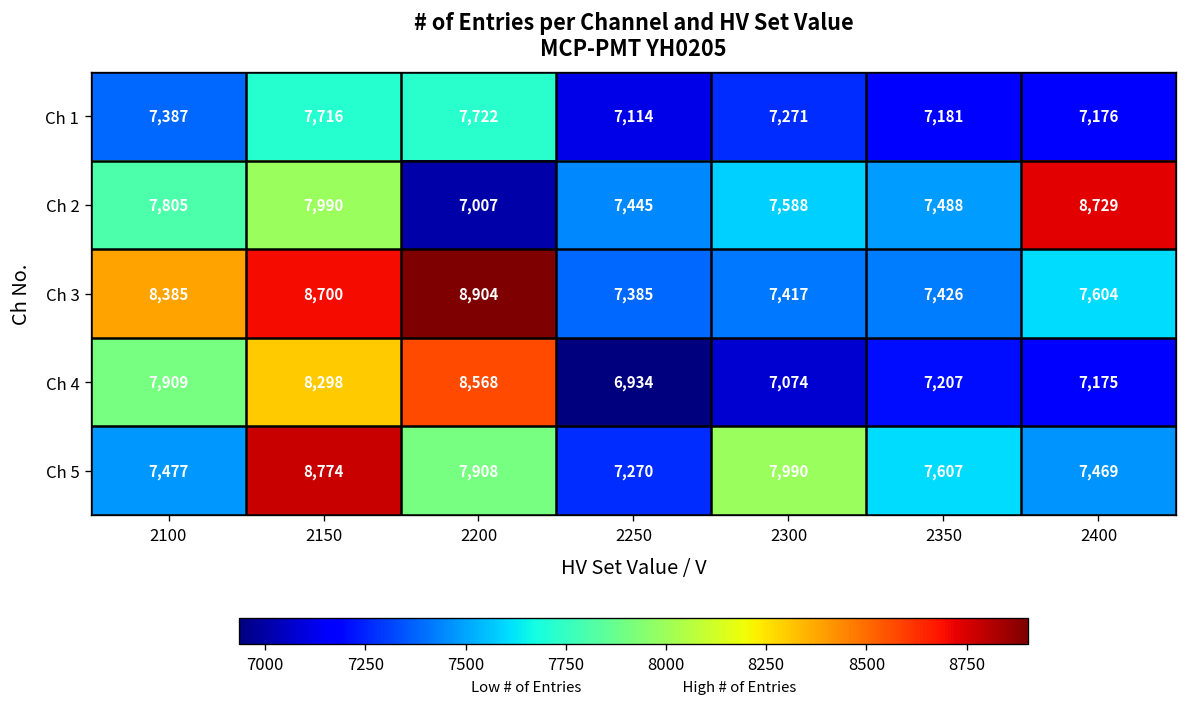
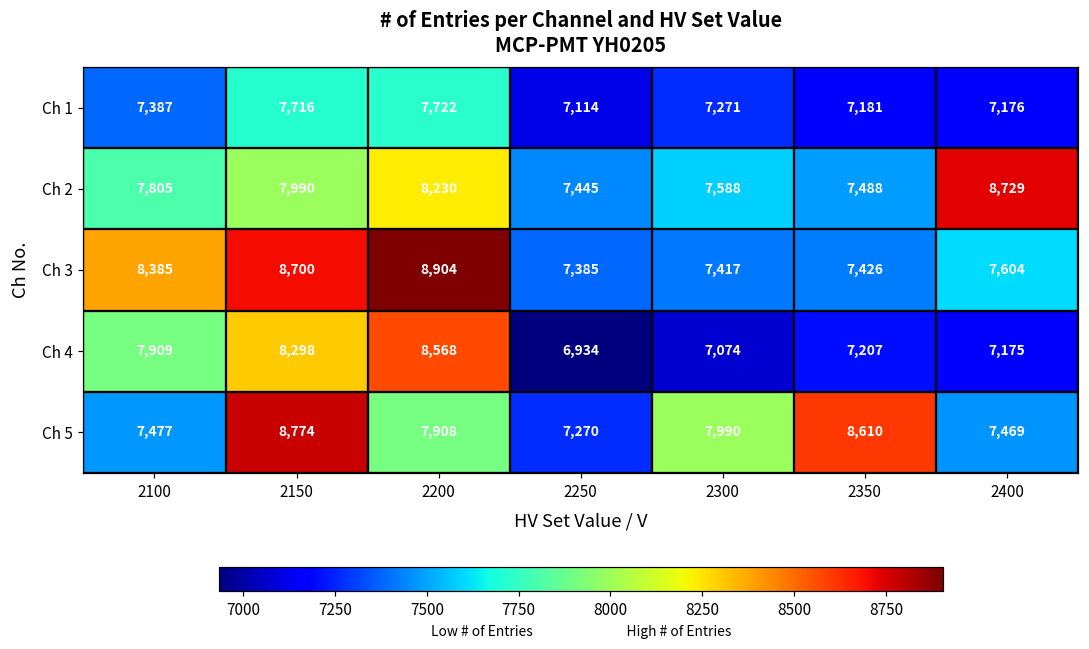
Ch 2, 2200: 7,007 -> 8,230
Ch 5, 2350: 7,607 -> 8,610
